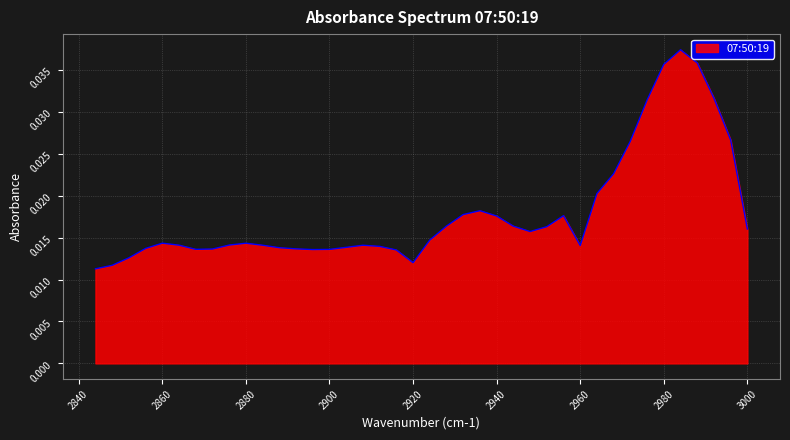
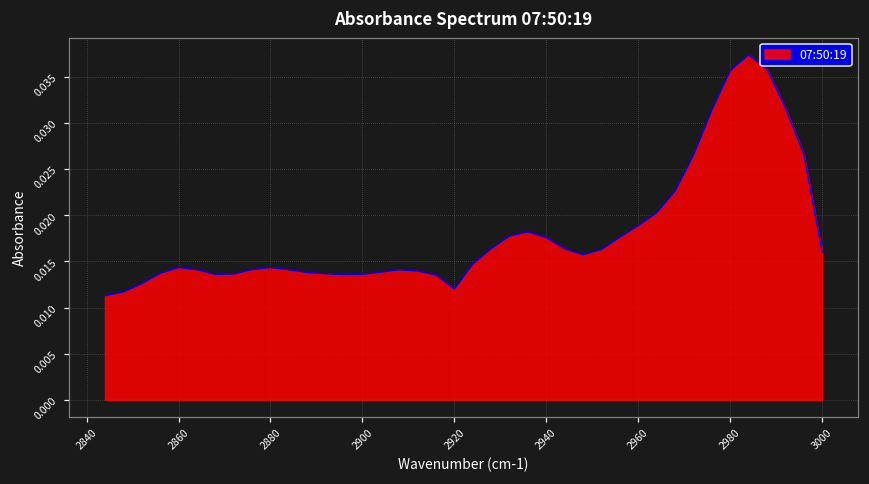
2960: 0.014 -> 0.019
